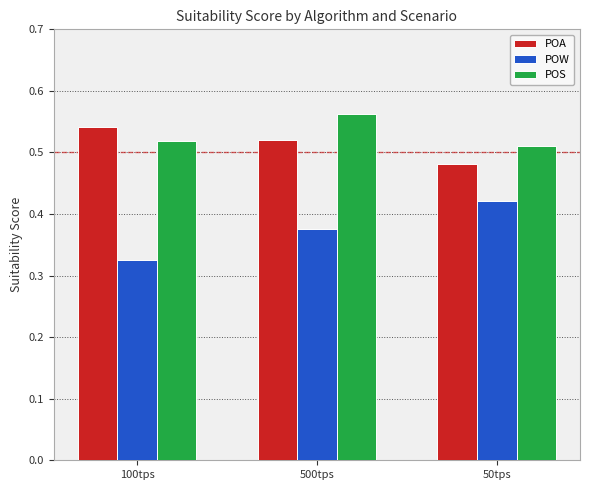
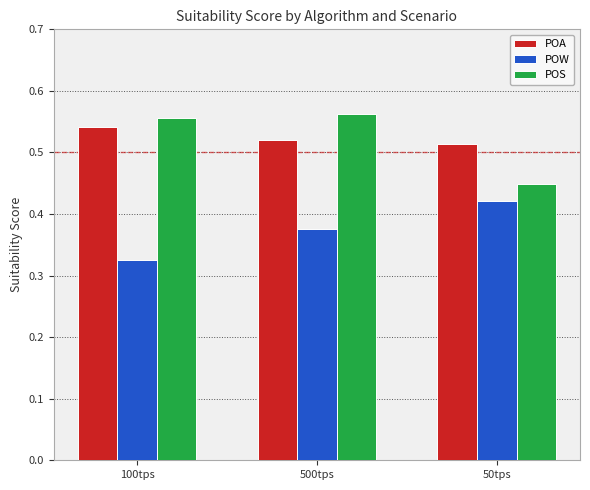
POS, 100tps: 0.52 -> 0.56
POA, 50tps: 0.48 -> 0.51
POS, 50tps: 0.51 -> 0.45
